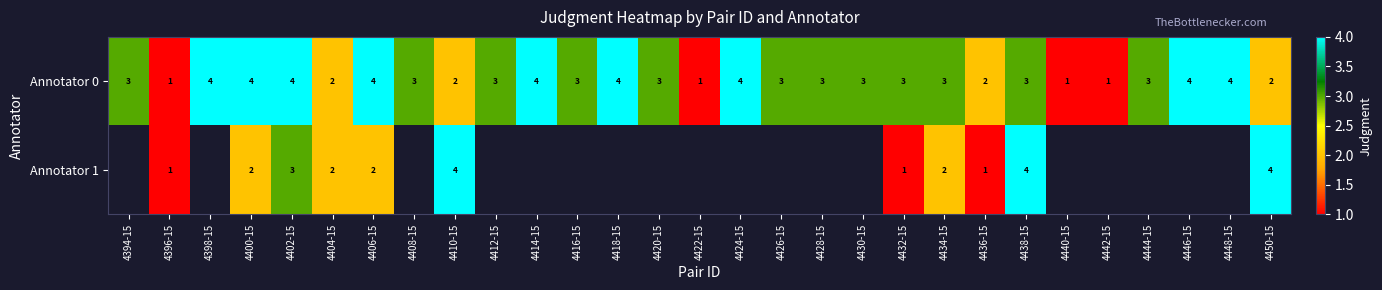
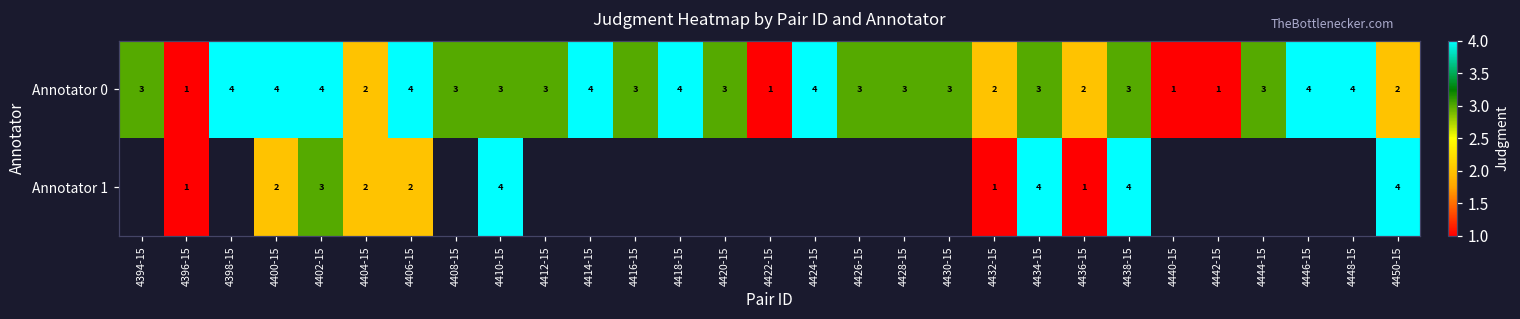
Annotator 0, 4410-15: 2 -> 3
Annotator 0, 4432-15: 3 -> 2
Annotator 1, 4434-15: 2 -> 4
